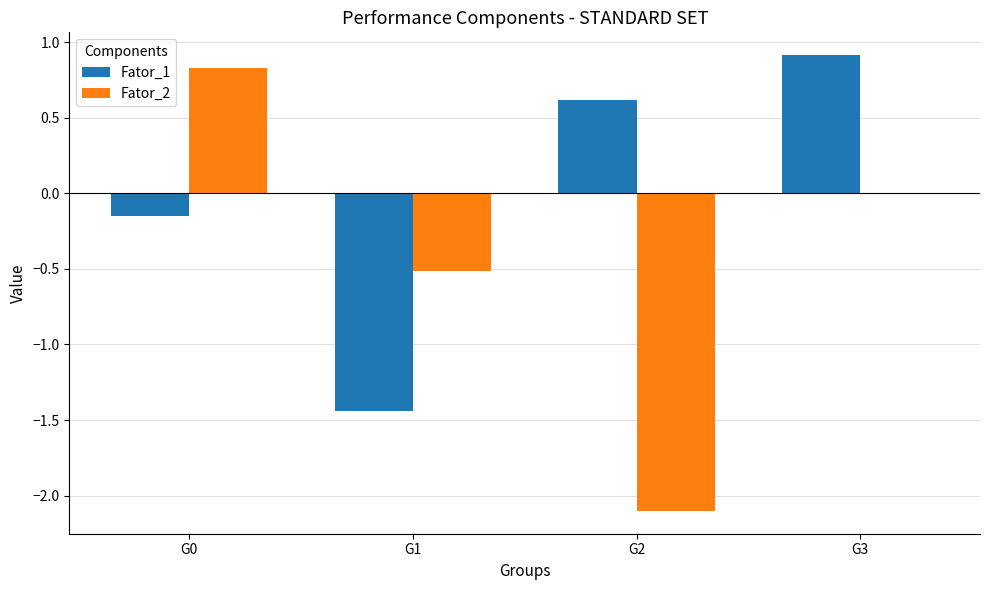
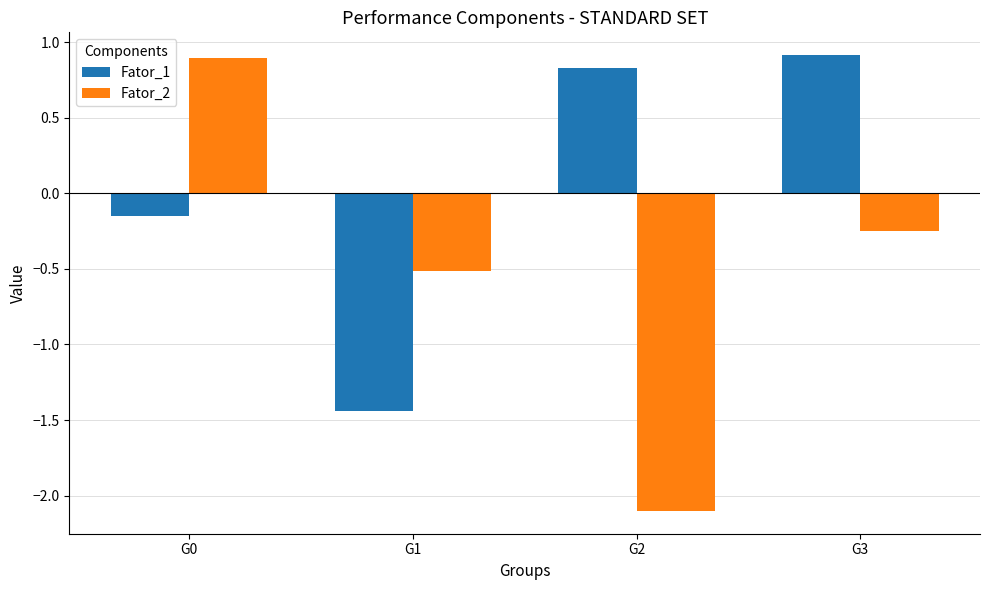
Fator_2, G0: 0.83 -> 0.90
Fator_1, G2: 0.62 -> 0.83
Fator_2, G3: 0.00 -> -0.25
